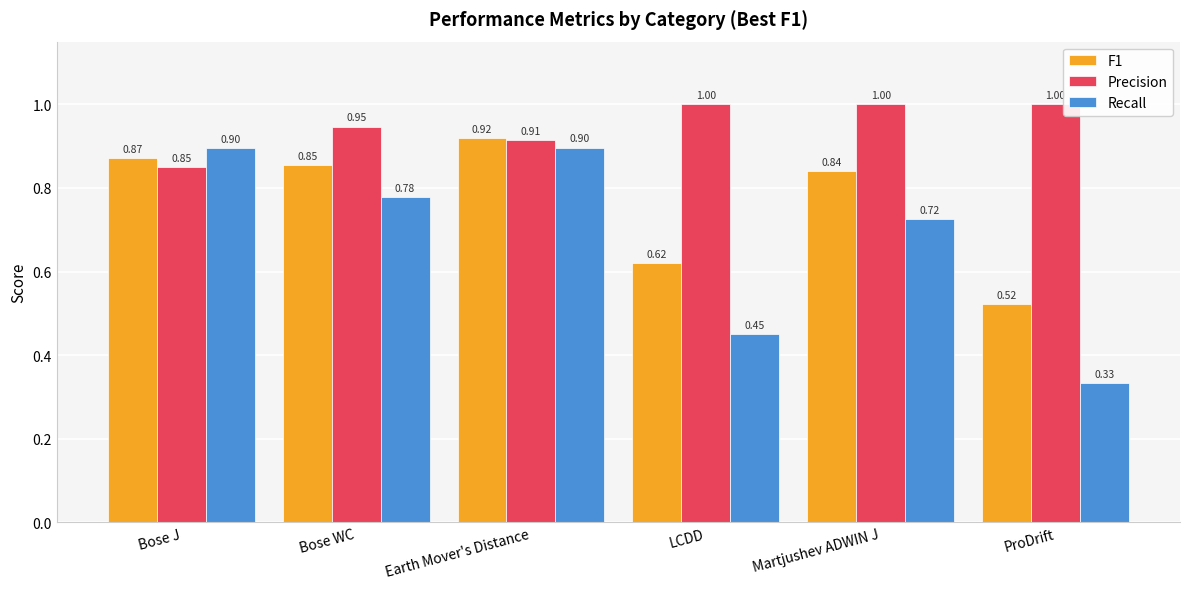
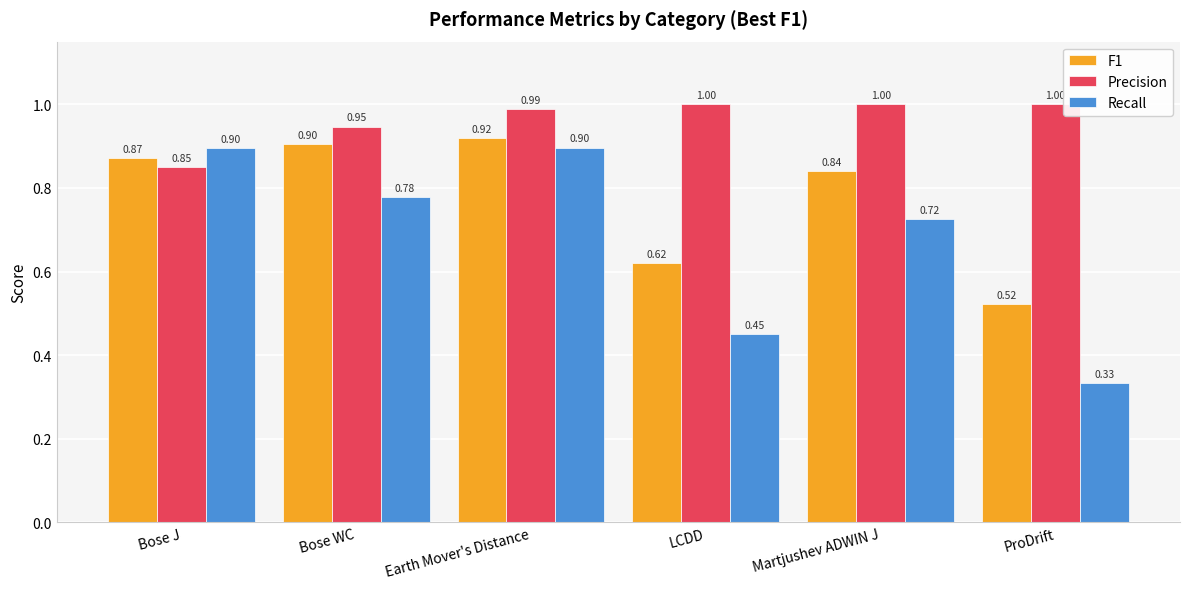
F1, Bose WC: 0.85 -> 0.90
Precision, Earth Mover's Distance: 0.91 -> 0.99
